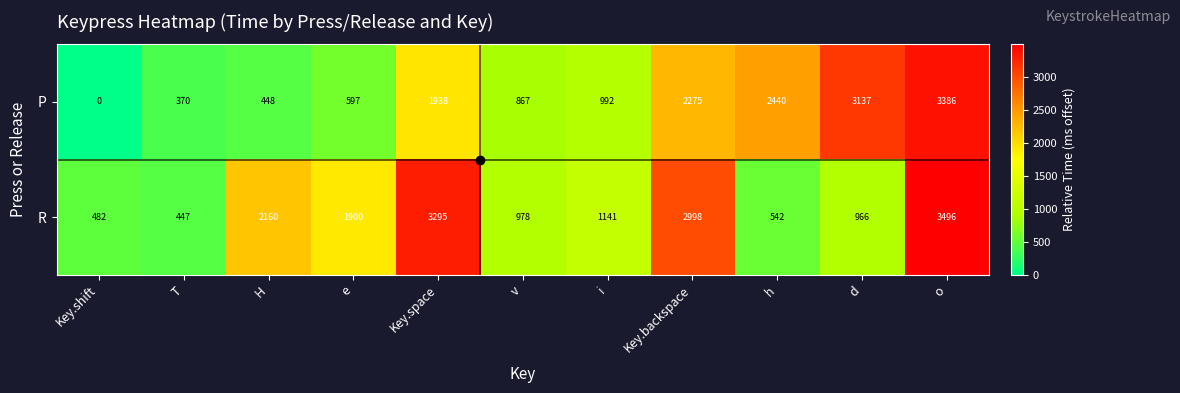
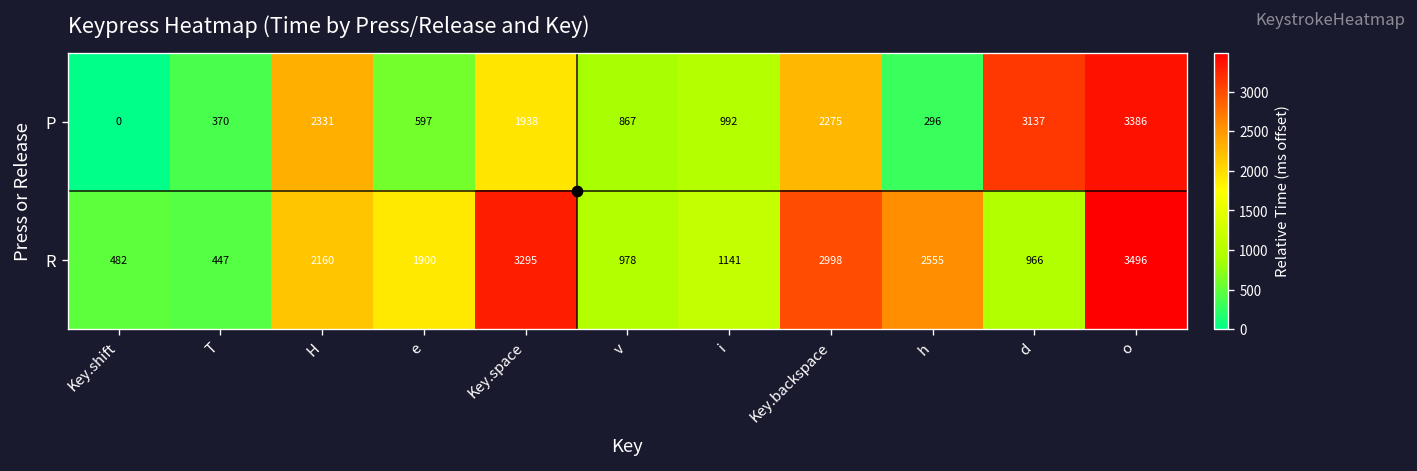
P, H: 448 -> 2331
P, h: 2440 -> 296
R, h: 542 -> 2555
